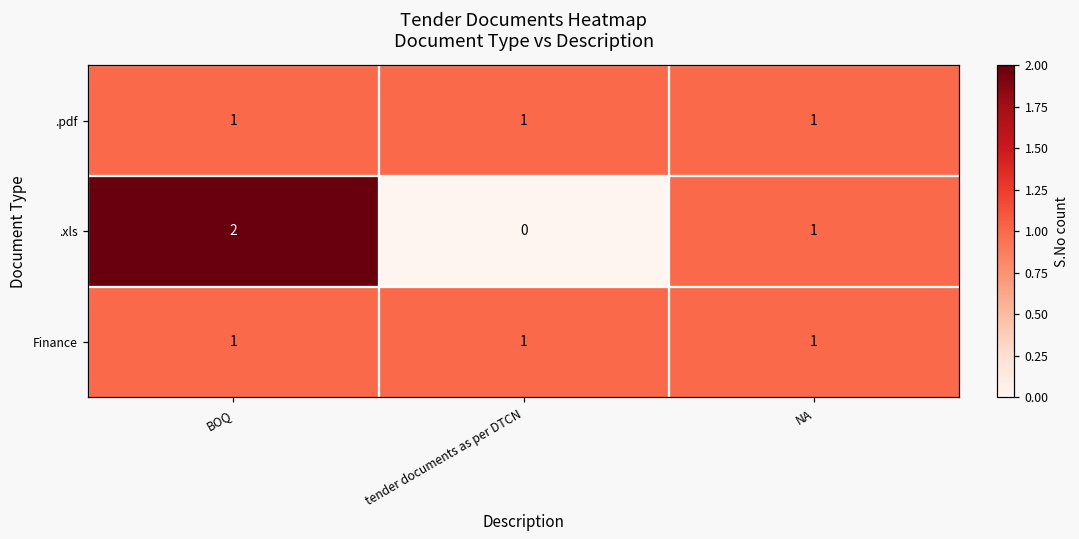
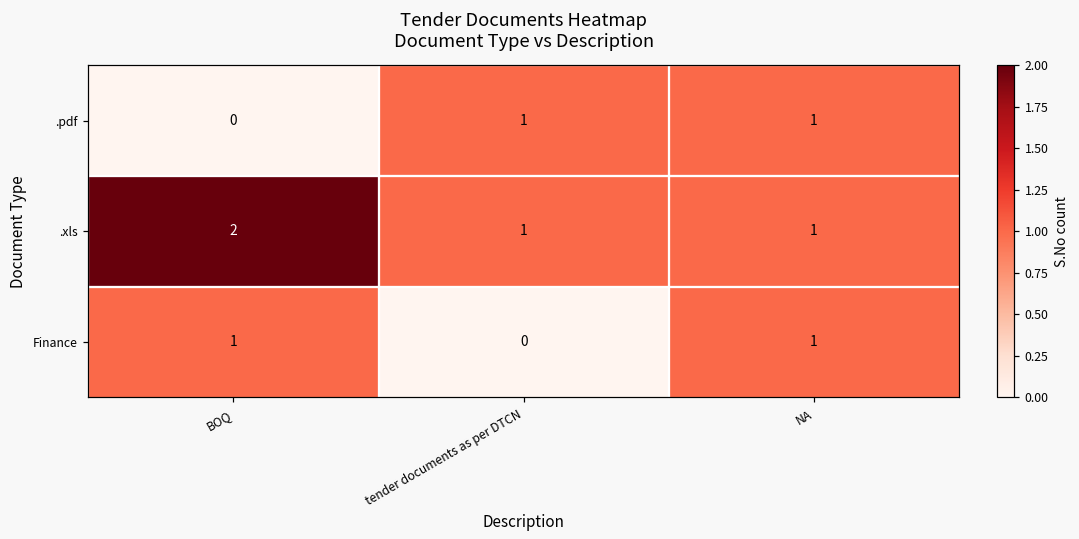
.pdf, BOQ: 1 -> 0
.xls, tender documents as per DTCN: 0 -> 1
Finance, tender documents as per DTCN: 1 -> 0
